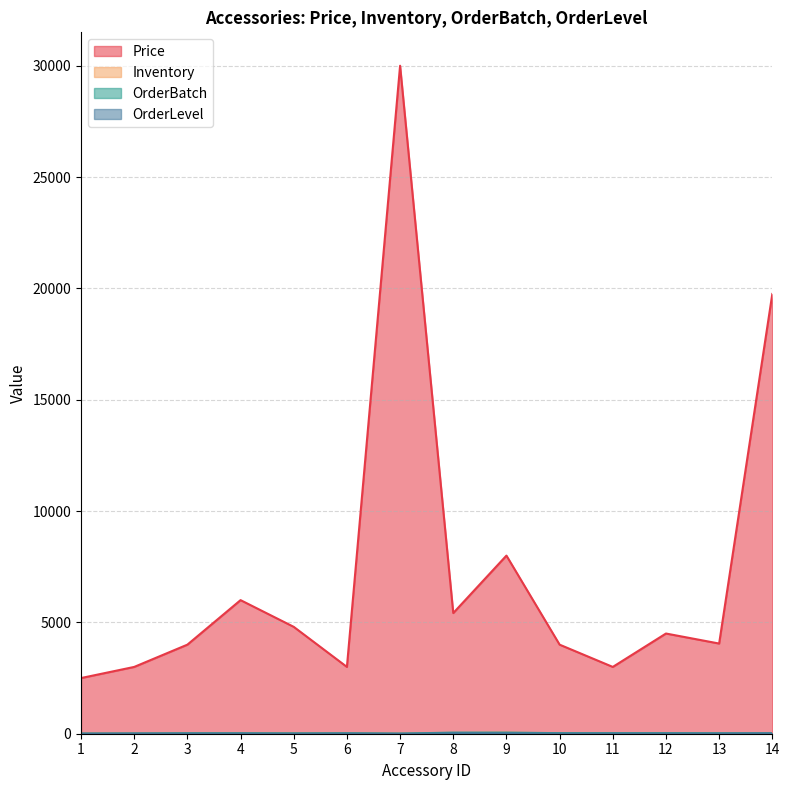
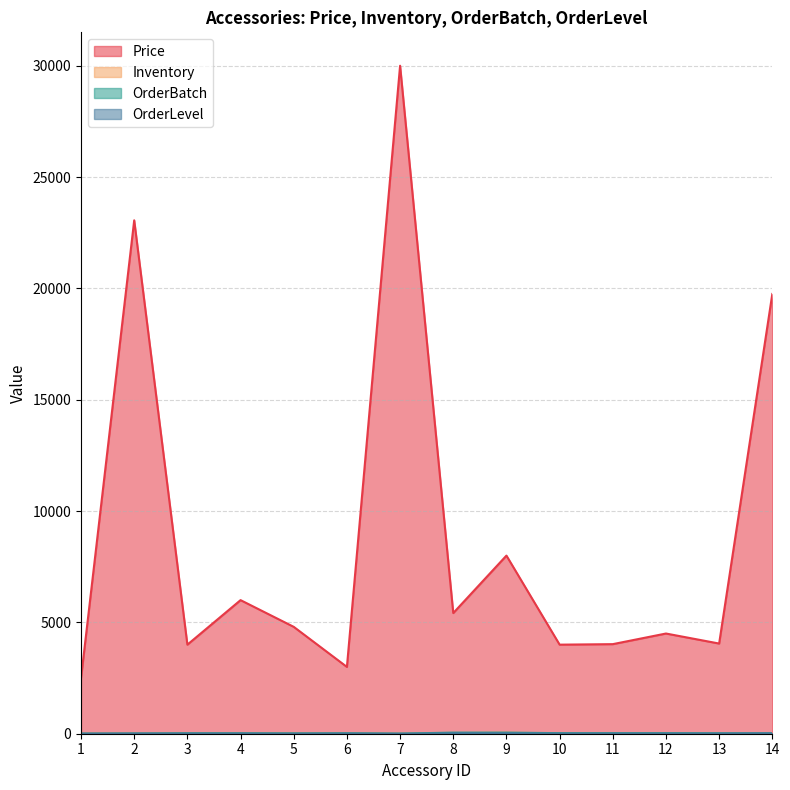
Price, 2: 3000 -> 23100
Price, 11: 3000 -> 4000
